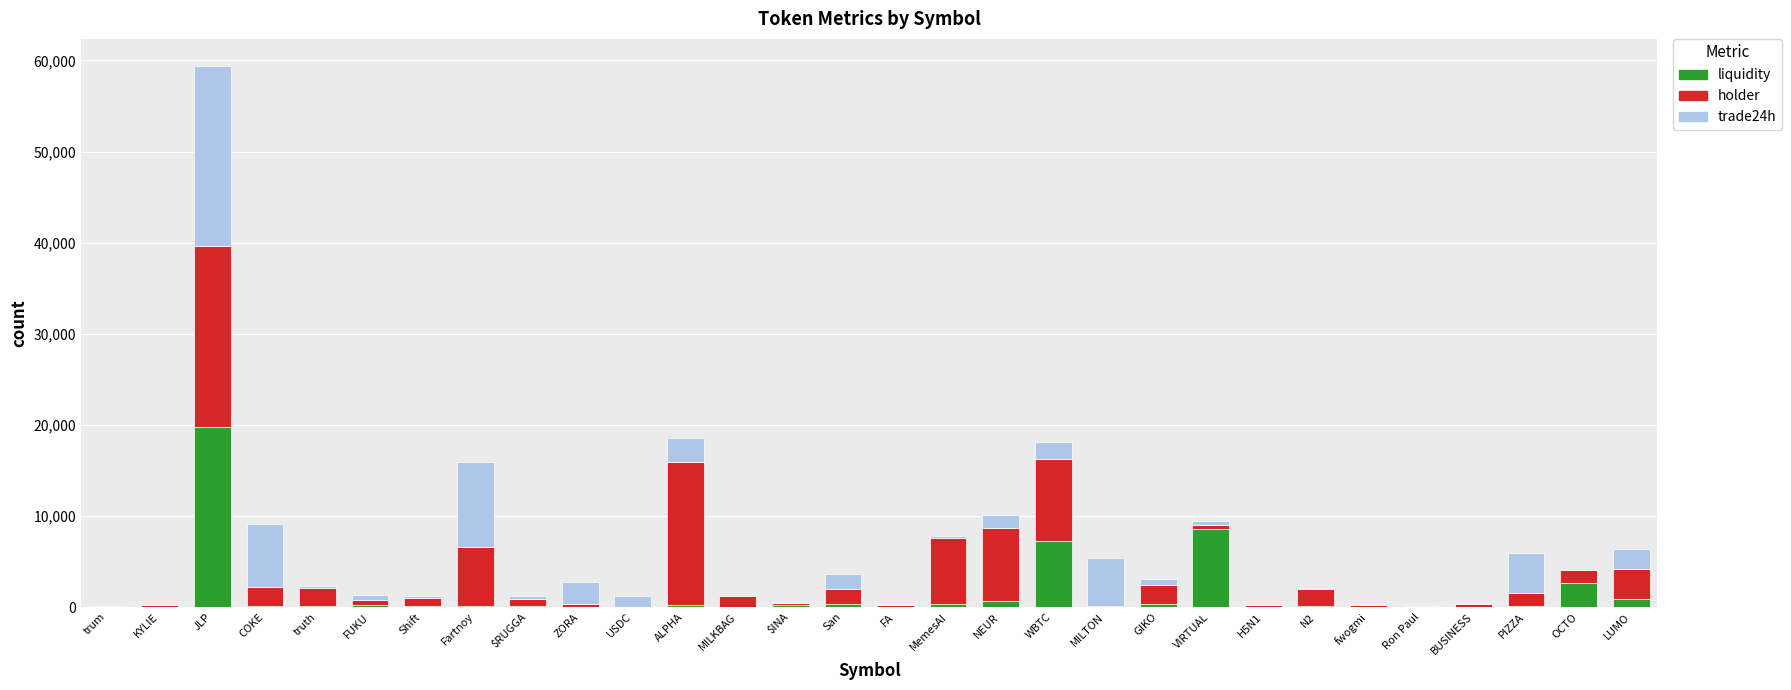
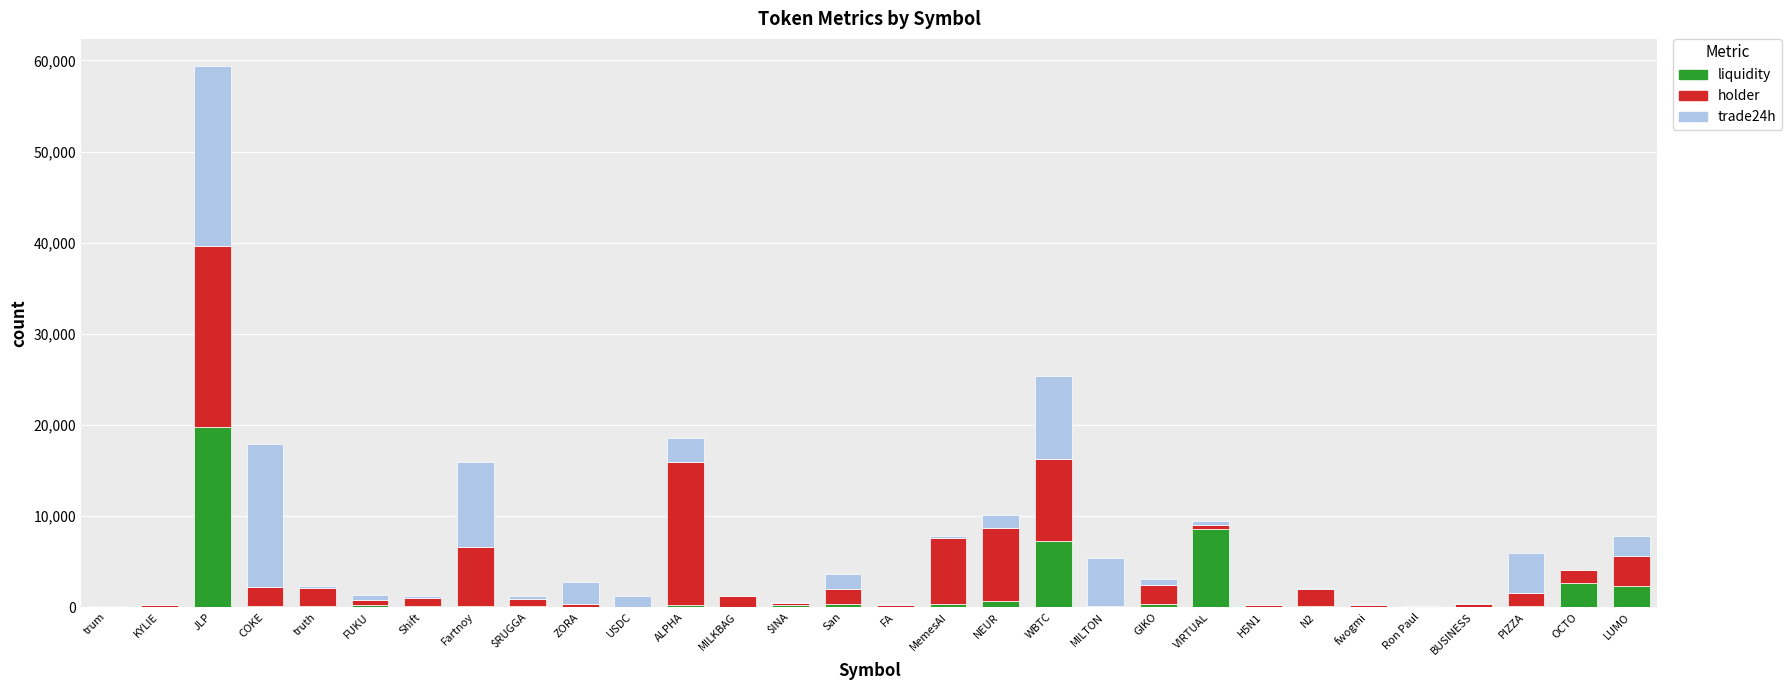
trade24h, COKE: 7,000 -> 16,000
trade24h, WBTC: 2,000 -> 9,000
liquidity, LUMO: 1,000 -> 2,000
